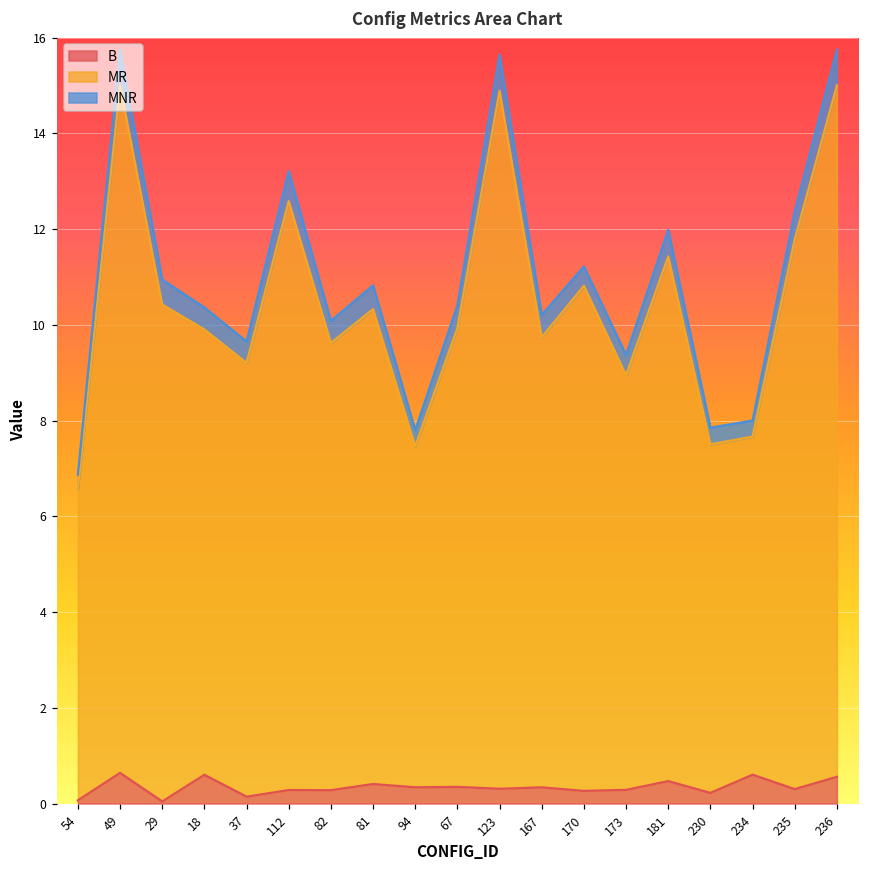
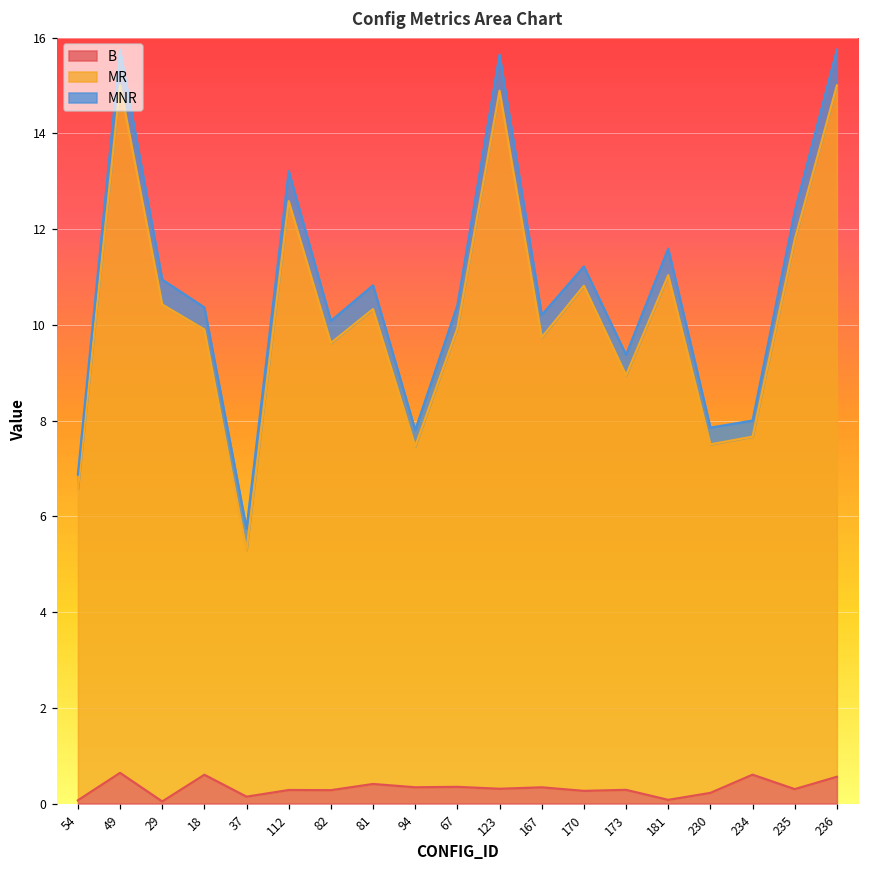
MR, 37: 9.1 -> 5.2
B, 181: 0.5 -> 0.1
